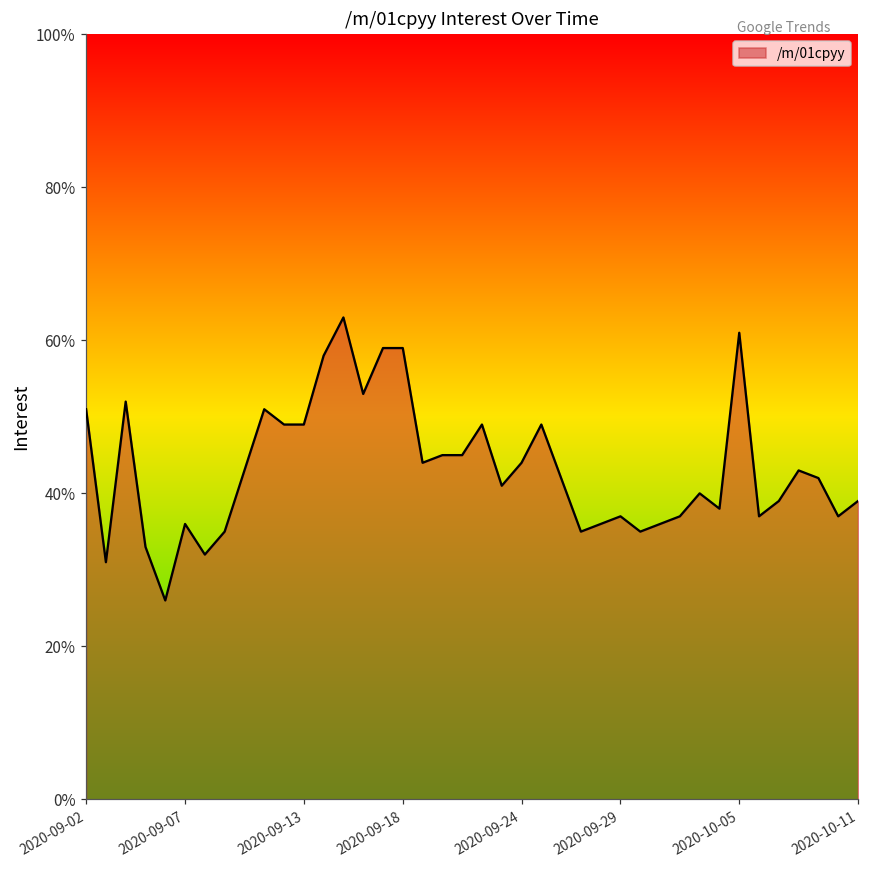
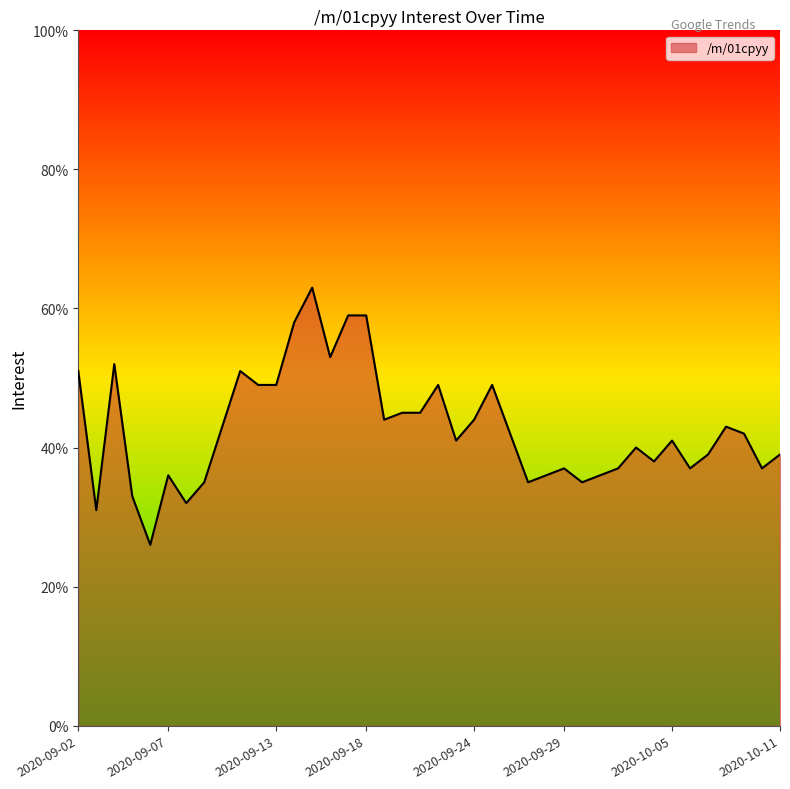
2020-10-05: 61% -> 41%
